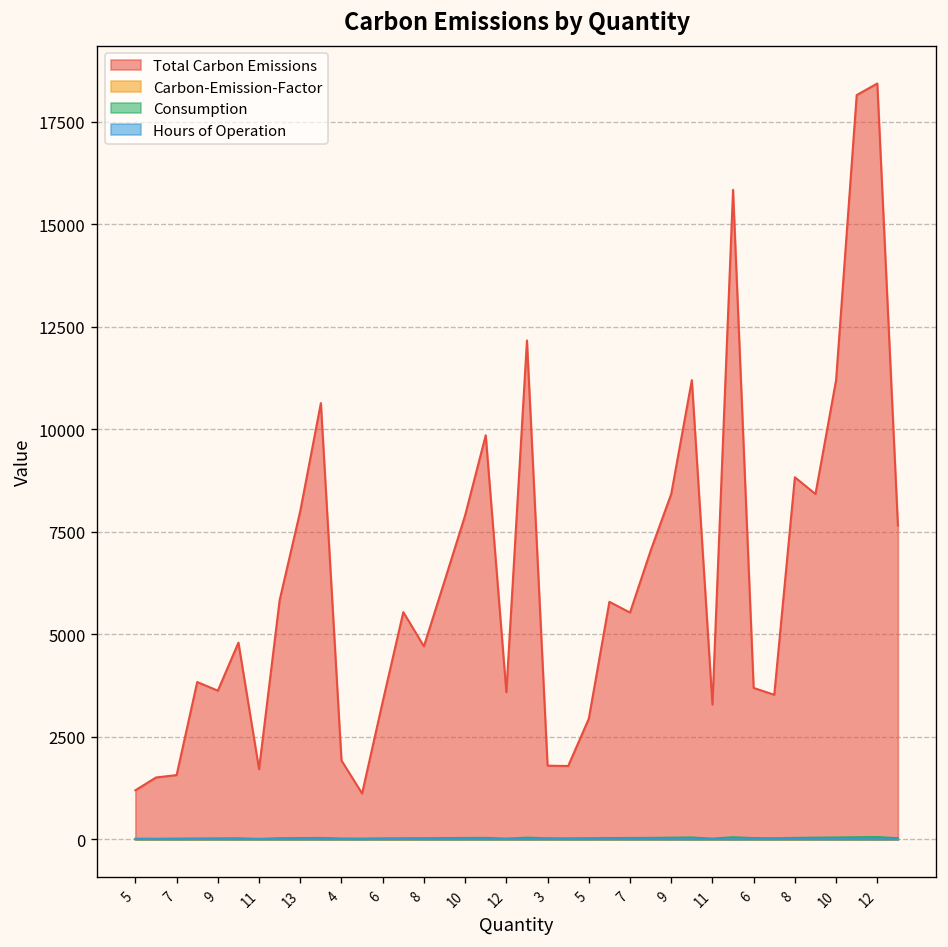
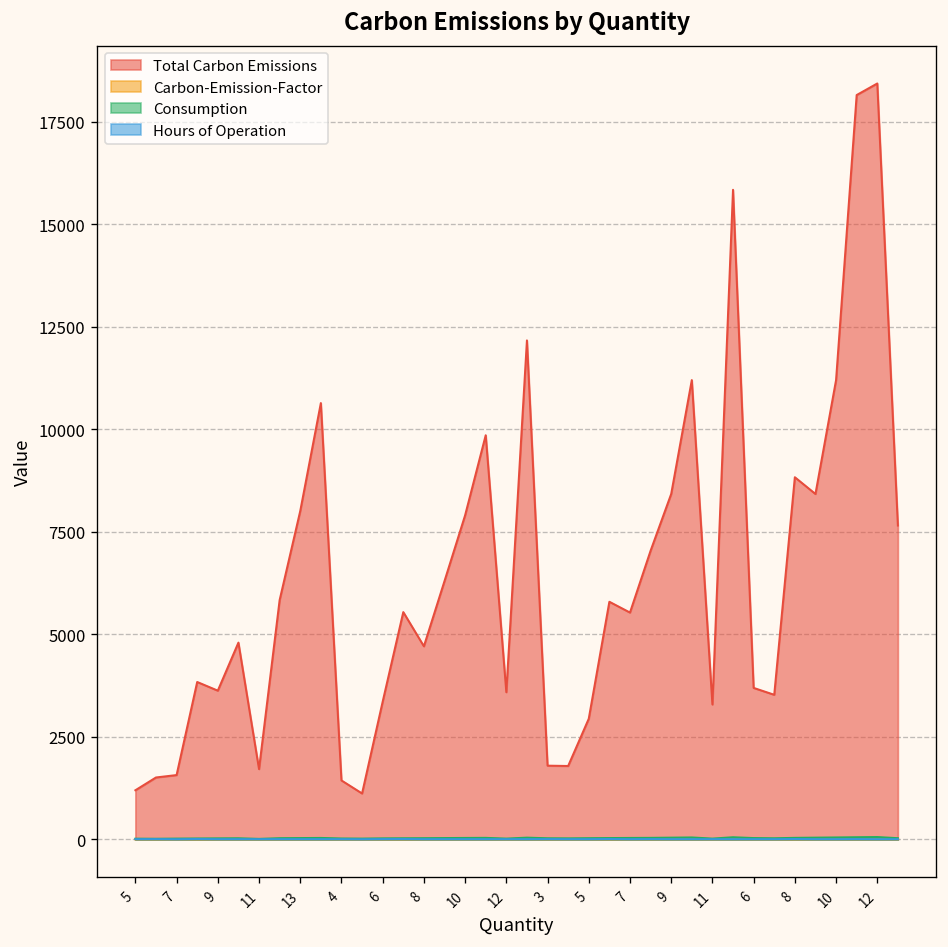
Total Carbon Emissions, 4: 1900 -> 1400
